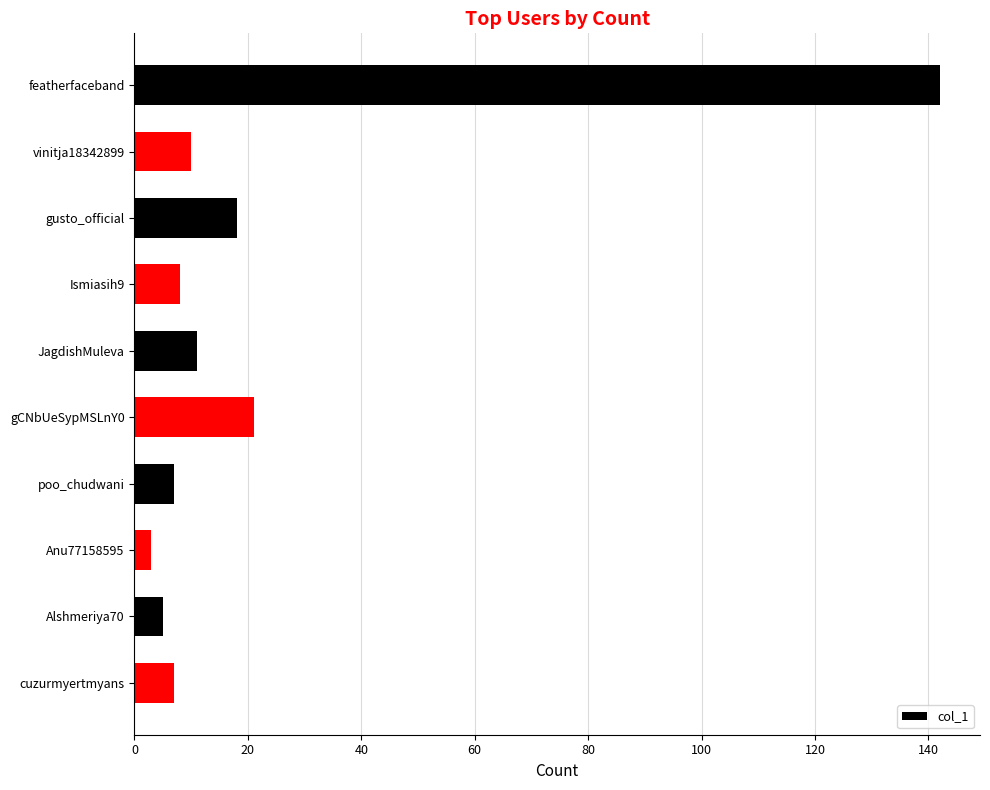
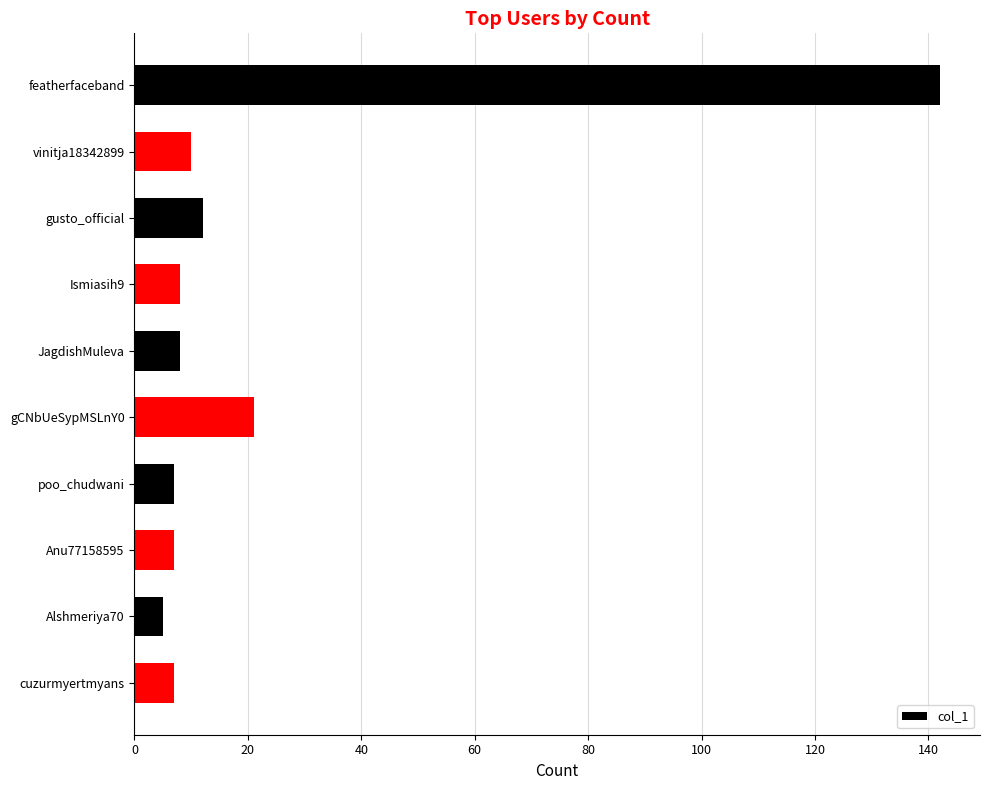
gusto_official: 18 -> 12
JagdishMuleva: 11 -> 8
Anu77158595: 3 -> 7
